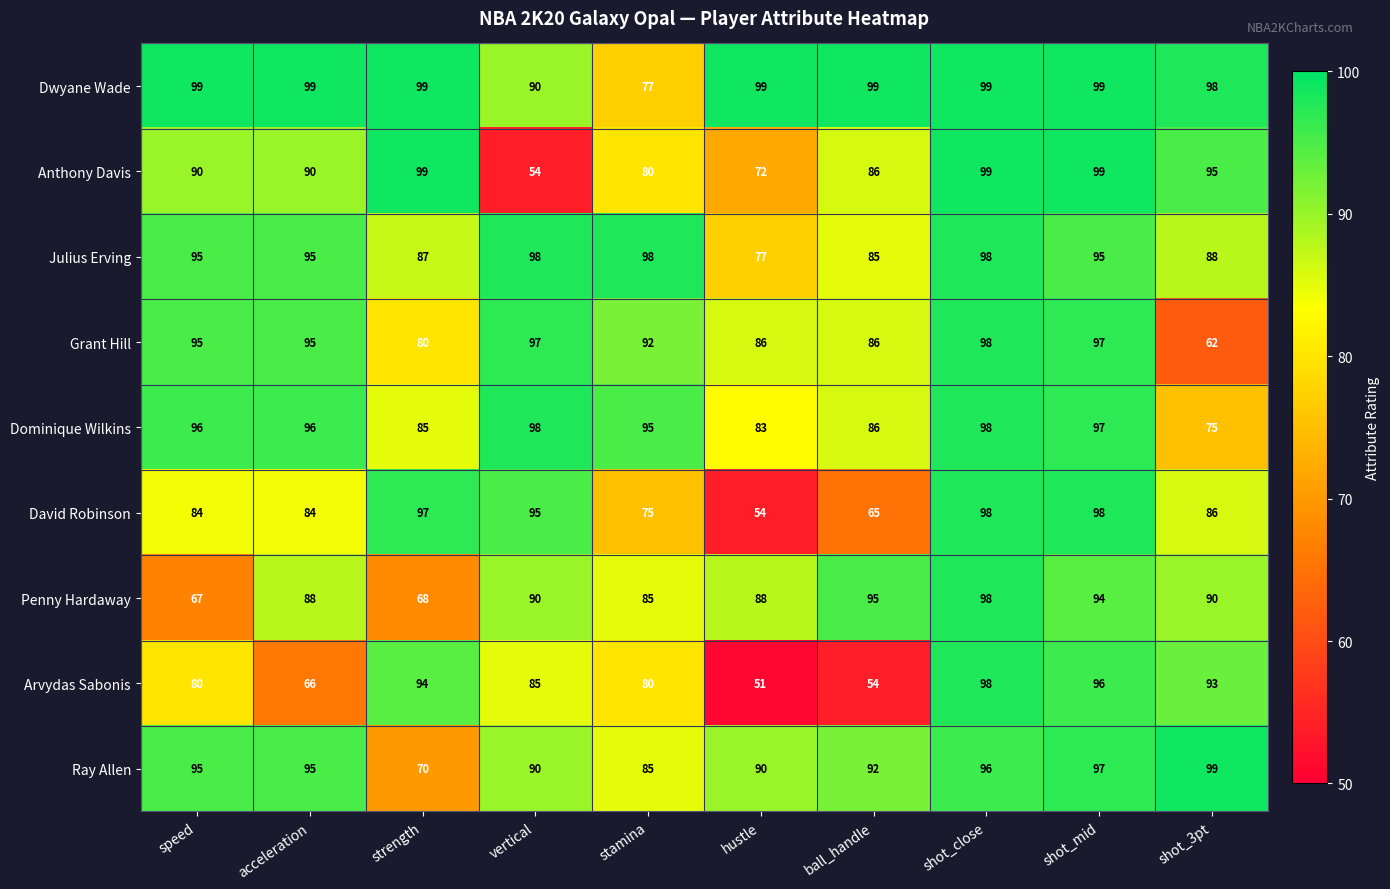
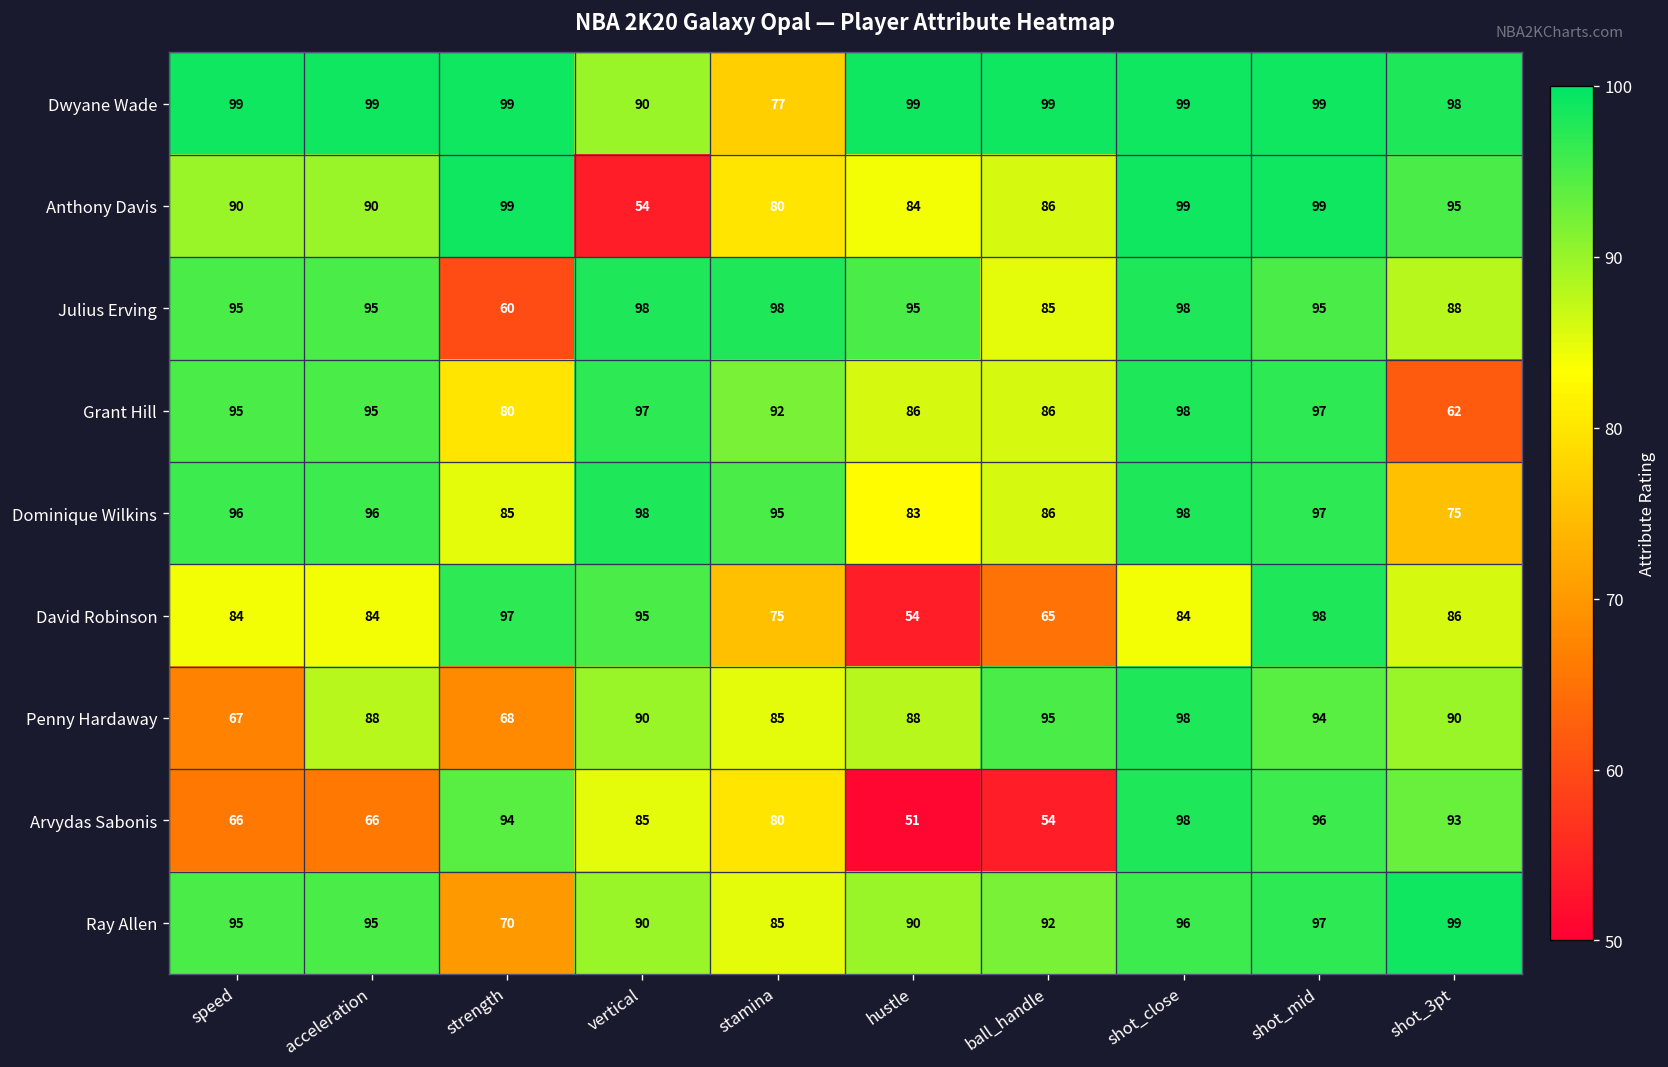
Anthony Davis, hustle: 72 -> 84
Julius Erving, strength: 87 -> 60
Julius Erving, hustle: 77 -> 95
David Robinson, shot_close: 98 -> 84
Arvydas Sabonis, speed: 80 -> 66
